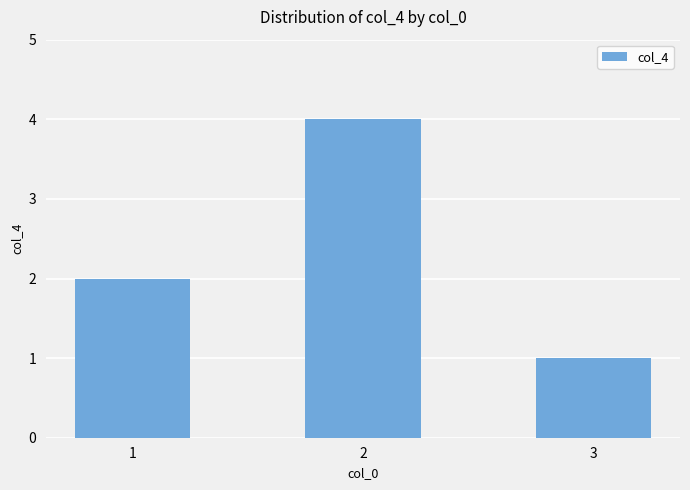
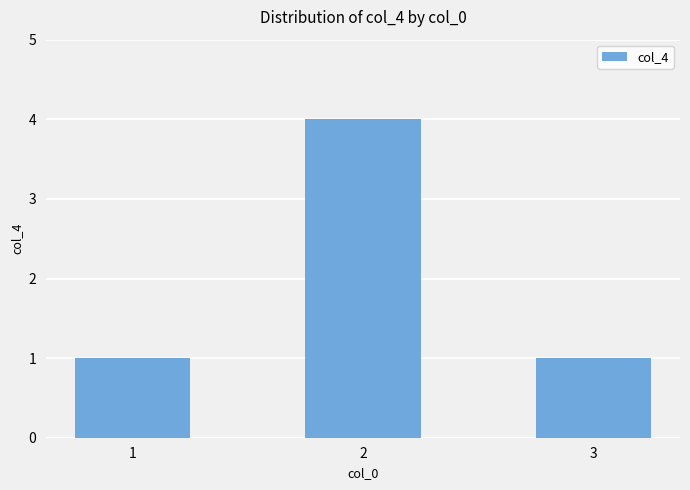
1: 2 -> 1
